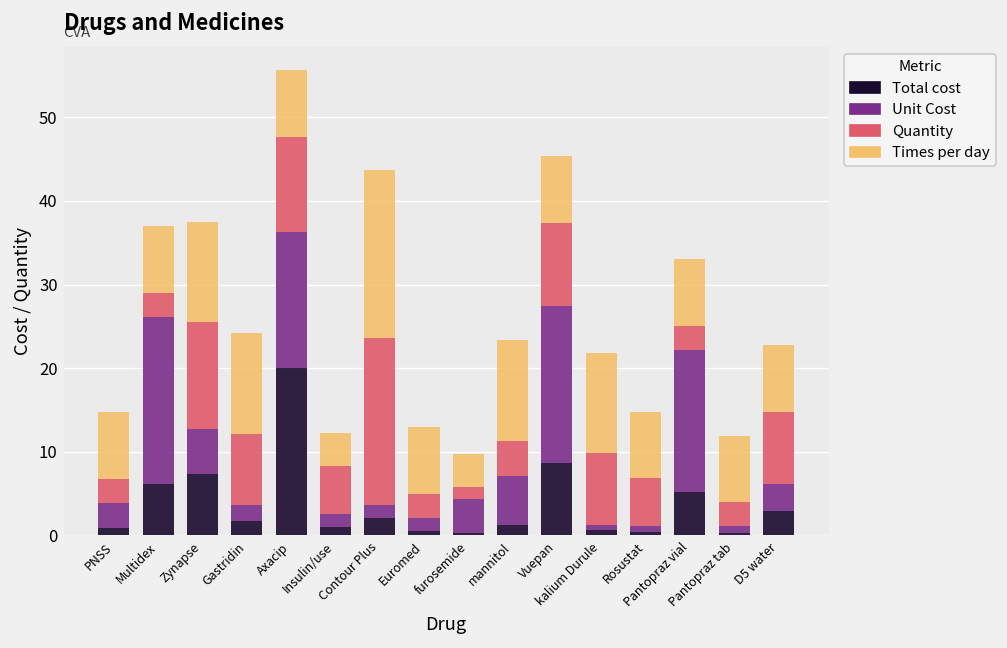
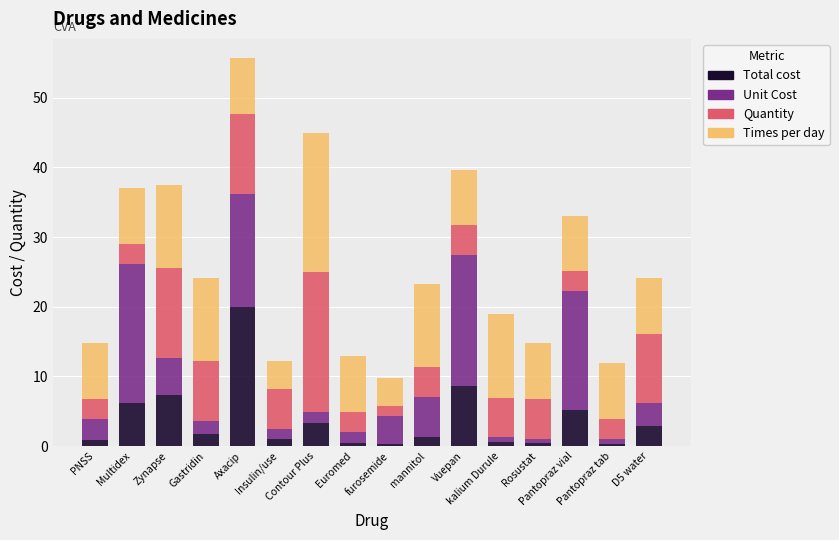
Total cost, Contour Plus: 2 -> 3
Quantity, Vuepan: 10 -> 4
Quantity, kalium Durule: 9 -> 6
Quantity, D5 water: 9 -> 10
